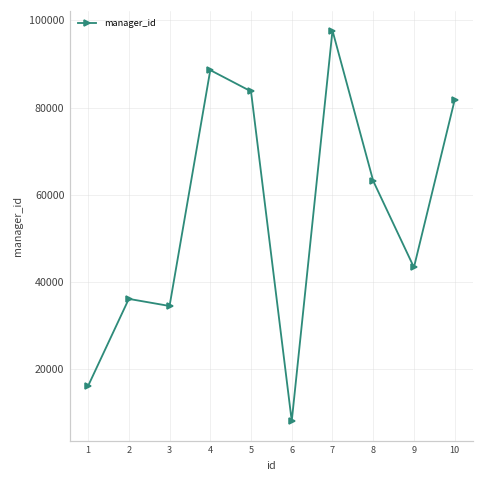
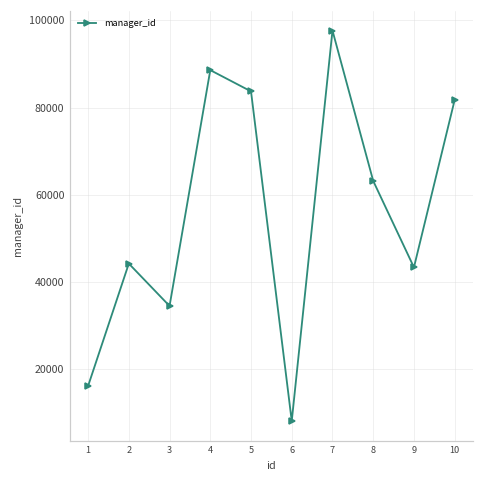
2: 36000 -> 44000
